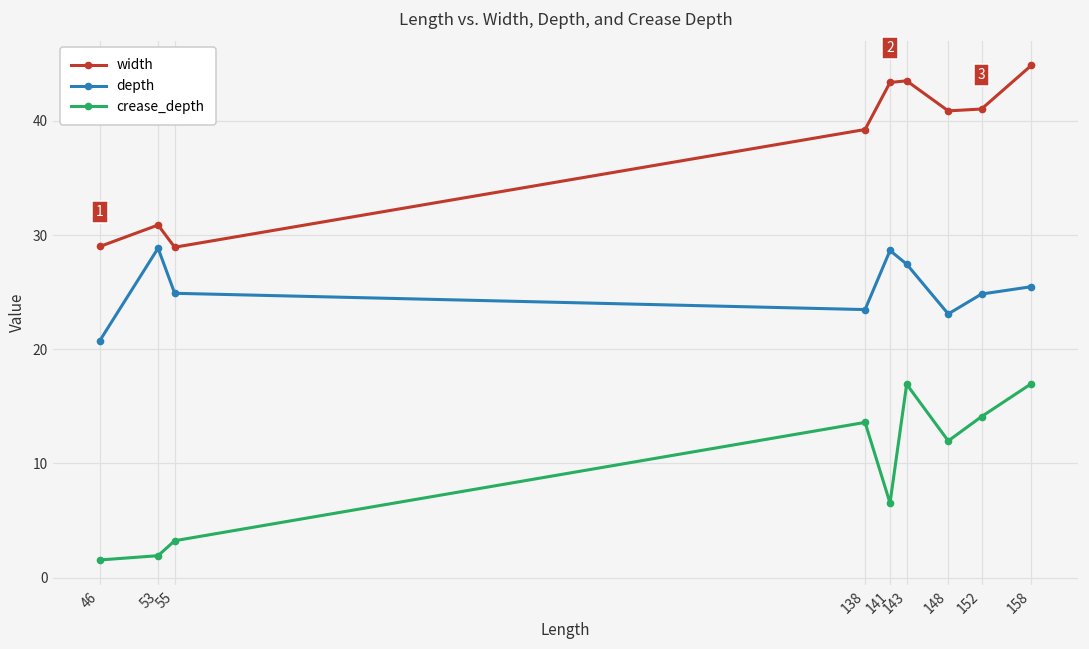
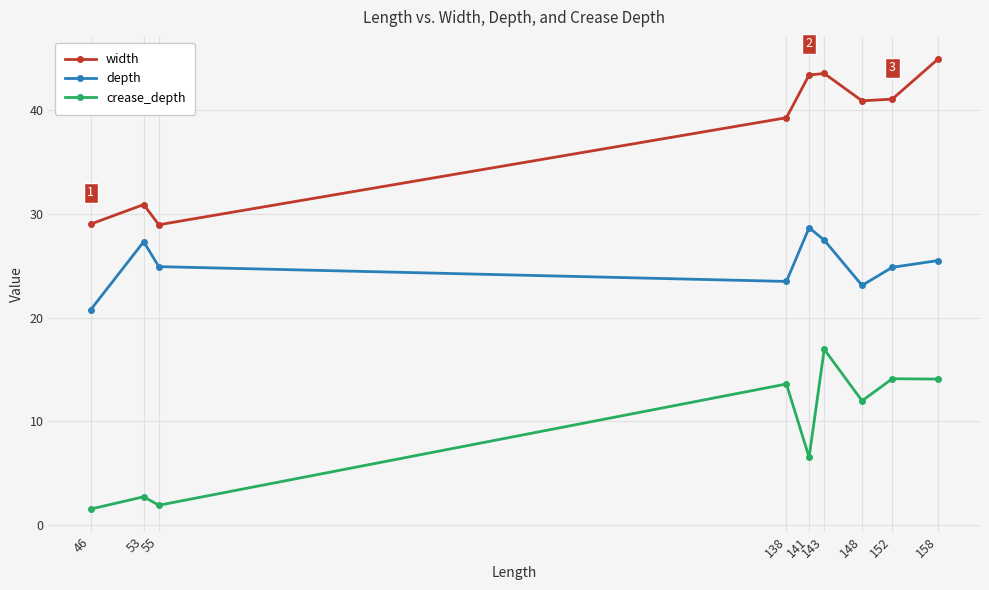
depth, 53: 28.9 -> 27.3
crease_depth, 53: 1.9 -> 2.7
crease_depth, 55: 3.2 -> 1.9
crease_depth, 158: 17.0 -> 14.1
